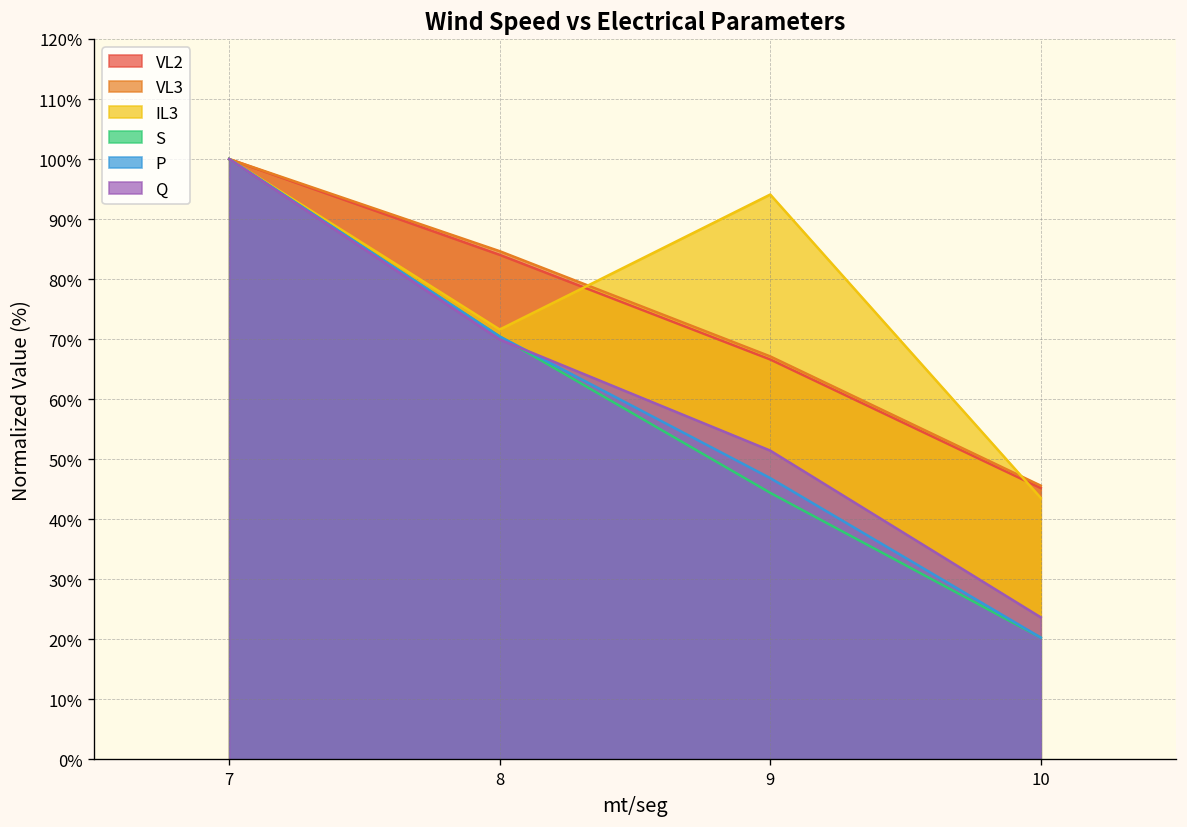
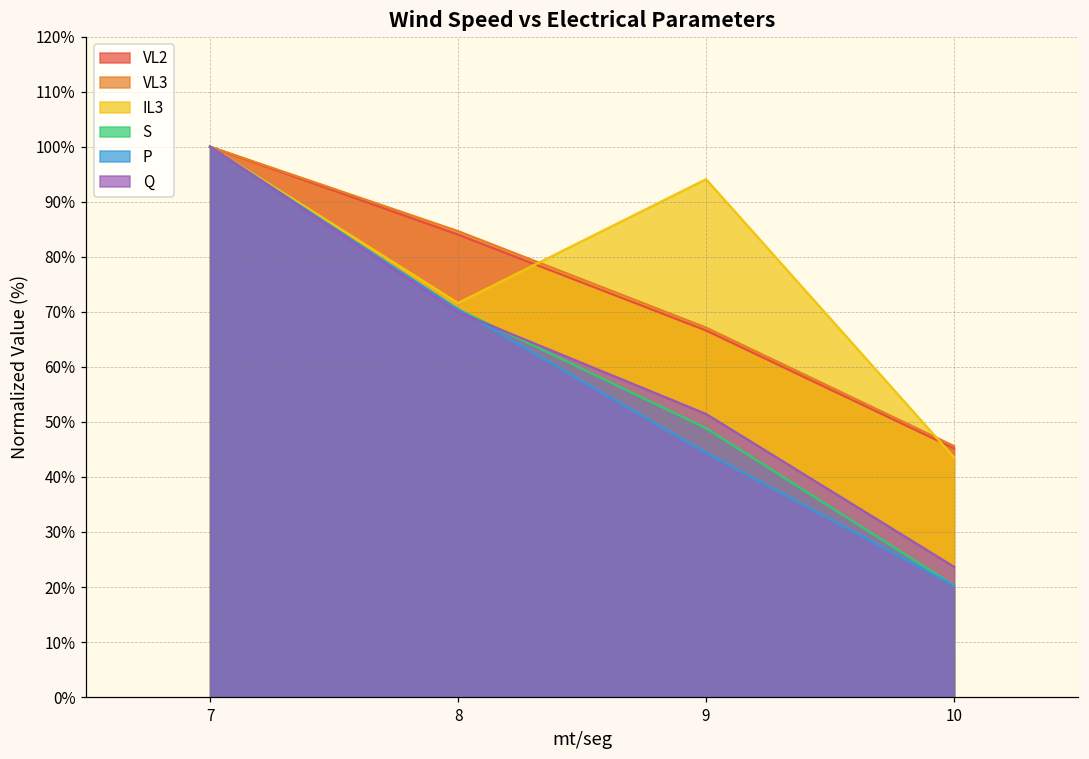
S, 9: 44% -> 49%
P, 9: 47% -> 44%
